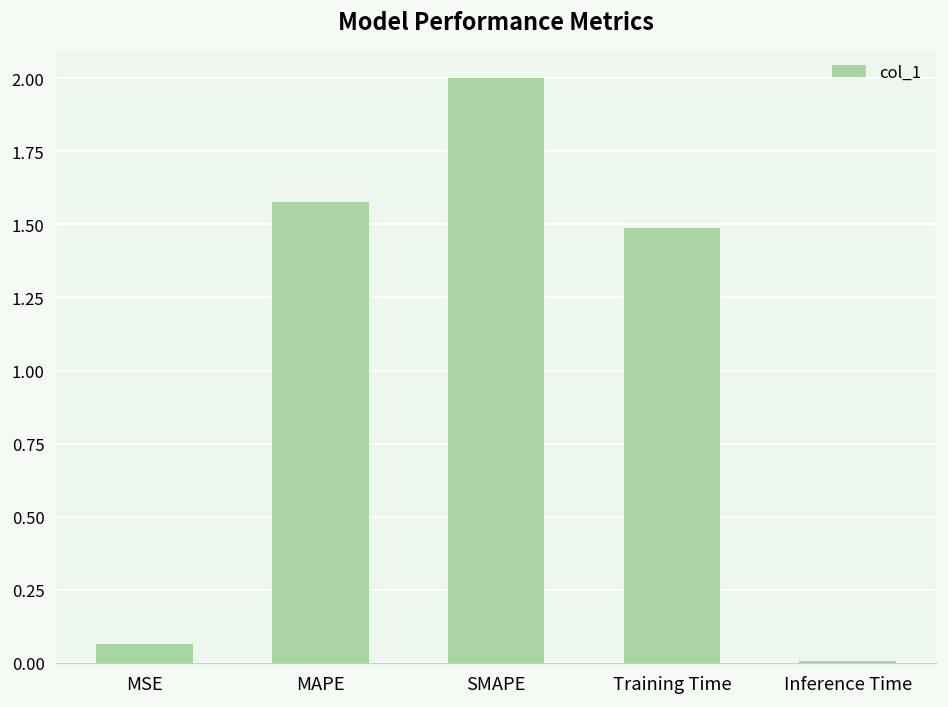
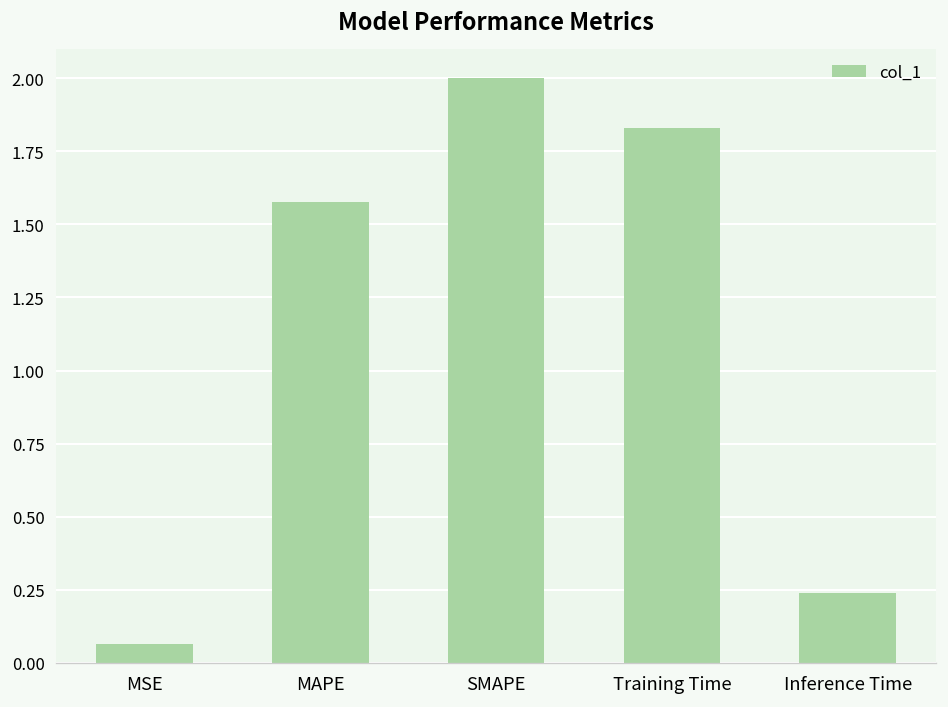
Training Time: 1.49 -> 1.83
Inference Time: 0.01 -> 0.24
